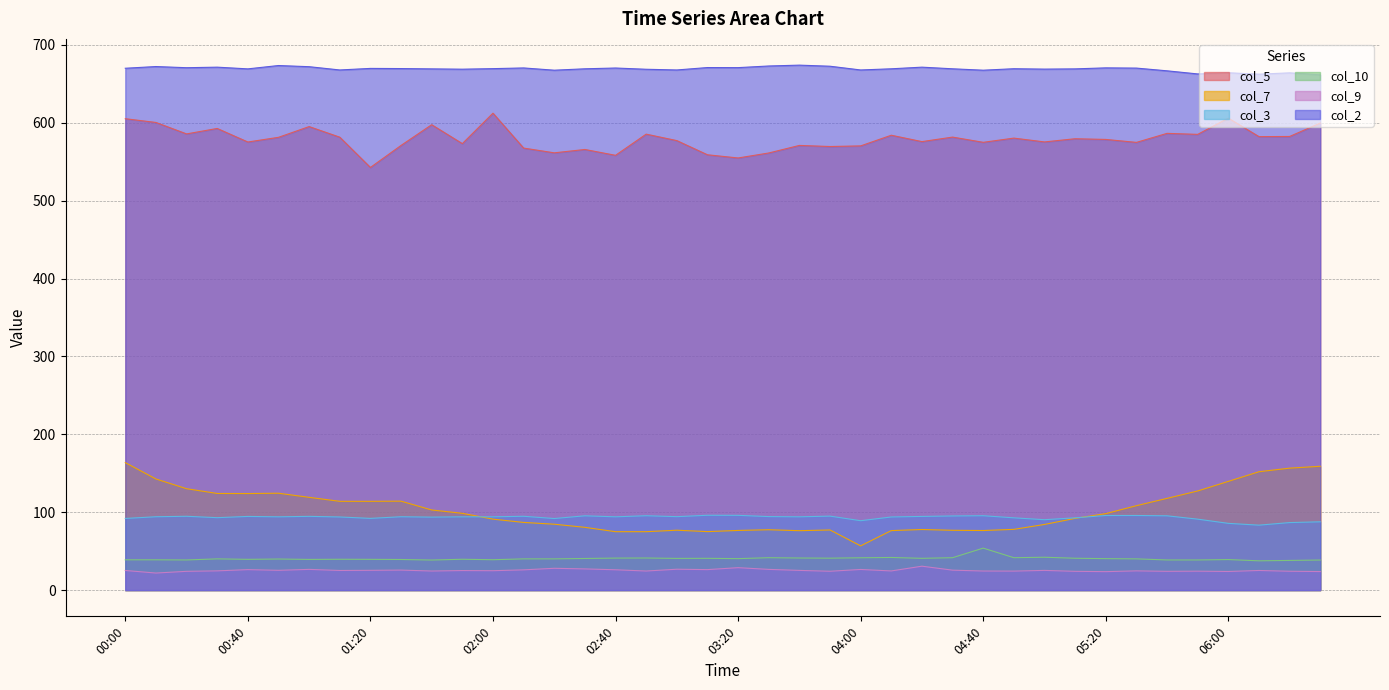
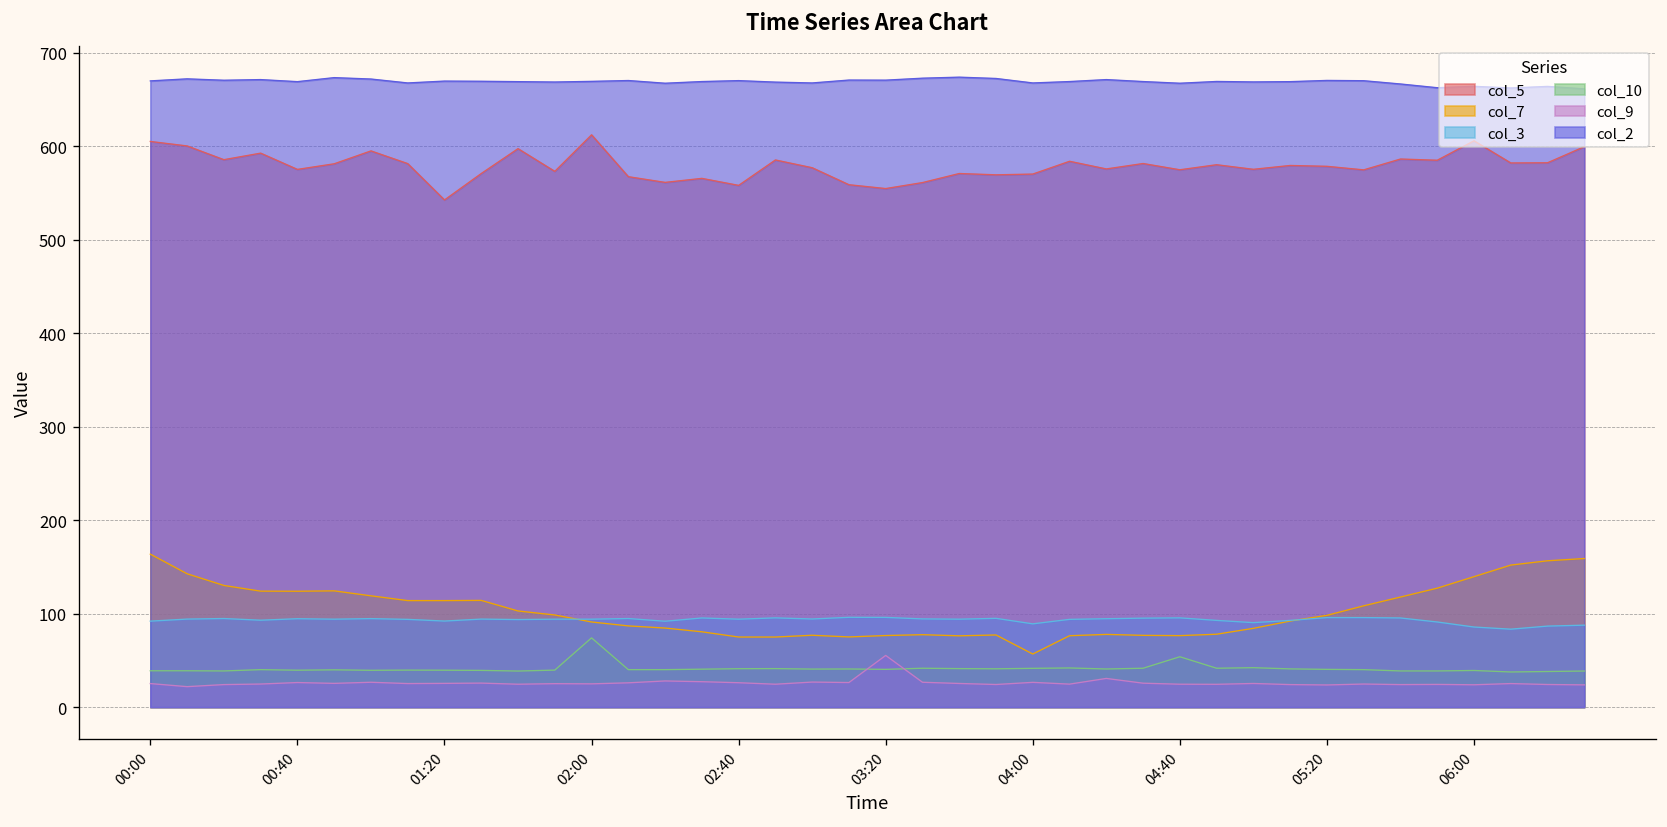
col_10, 02:00: 40 -> 70
col_9, 03:20: 30 -> 60
